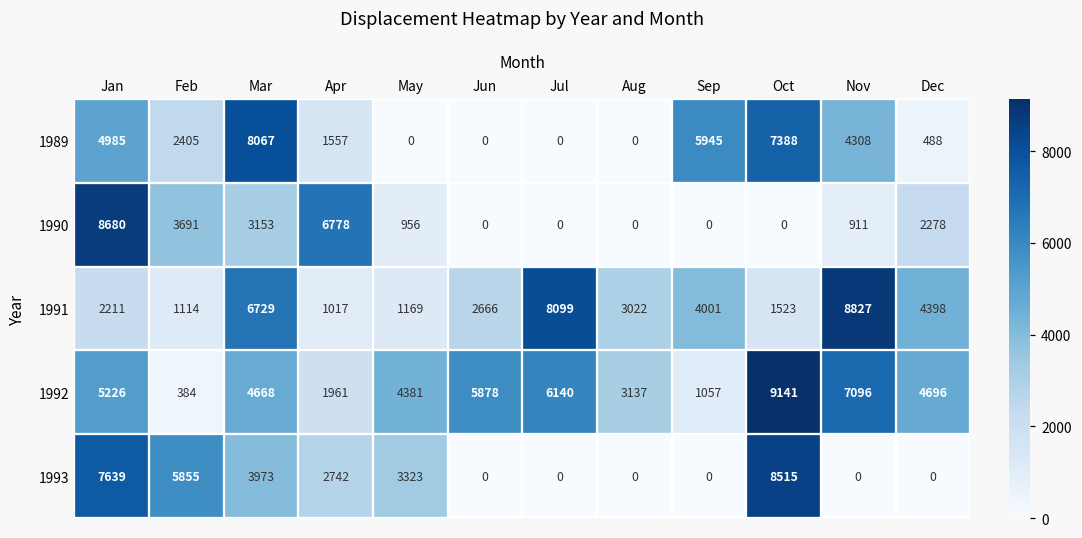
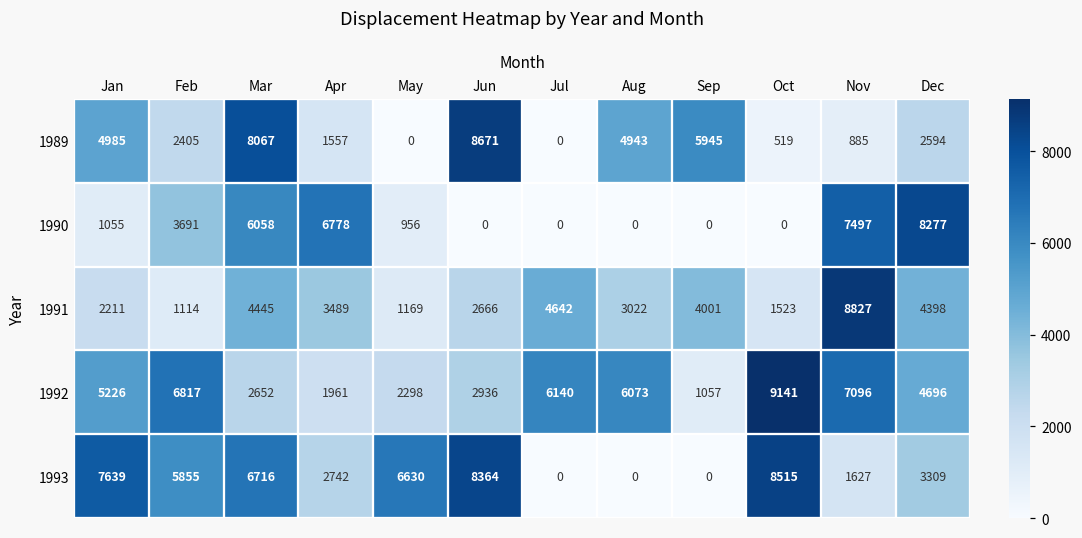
1989, Jun: 0 -> 8671
1989, Aug: 0 -> 4943
1989, Oct: 7388 -> 519
1989, Nov: 4308 -> 885
1989, Dec: 488 -> 2594
1990, Jan: 8680 -> 1055
1990, Mar: 3153 -> 6058
1990, Nov: 911 -> 7497
1990, Dec: 2278 -> 8277
1991, Mar: 6729 -> 4445
1991, Apr: 1017 -> 3489
1991, Jul: 8099 -> 4642
1992, Feb: 384 -> 6817
1992, Mar: 4668 -> 2652
1992, May: 4381 -> 2298
1992, Jun: 5878 -> 2936
1992, Aug: 3137 -> 6073
1993, Mar: 3973 -> 6716
1993, May: 3323 -> 6630
1993, Jun: 0 -> 8364
1993, Nov: 0 -> 1627
1993, Dec: 0 -> 3309
